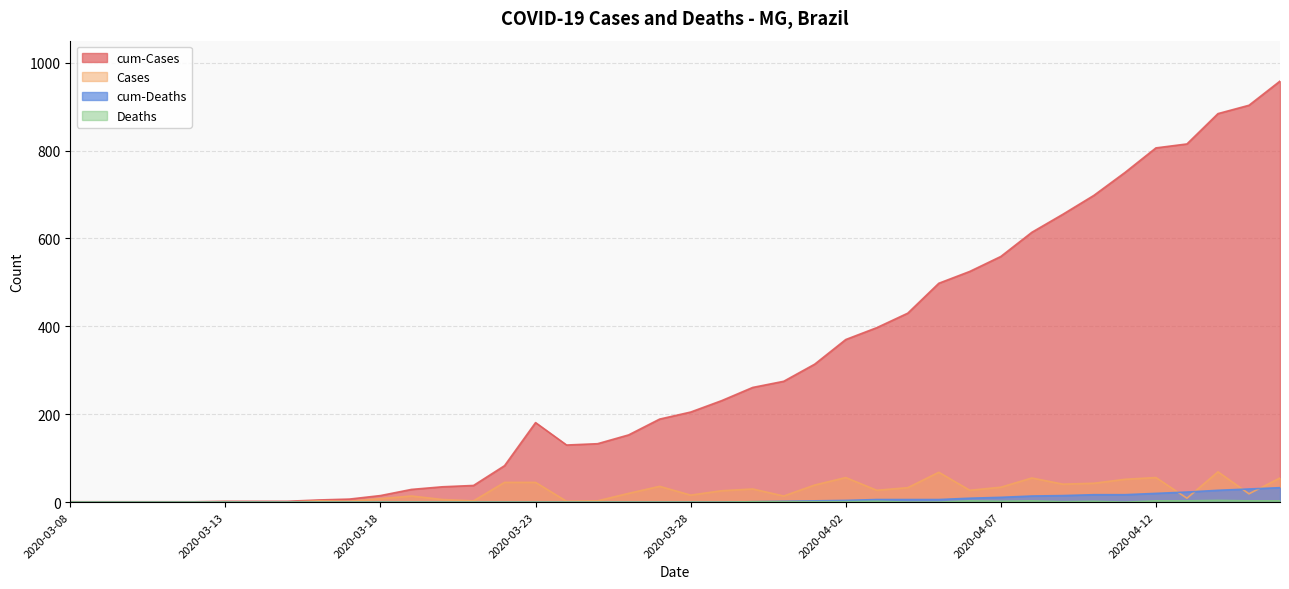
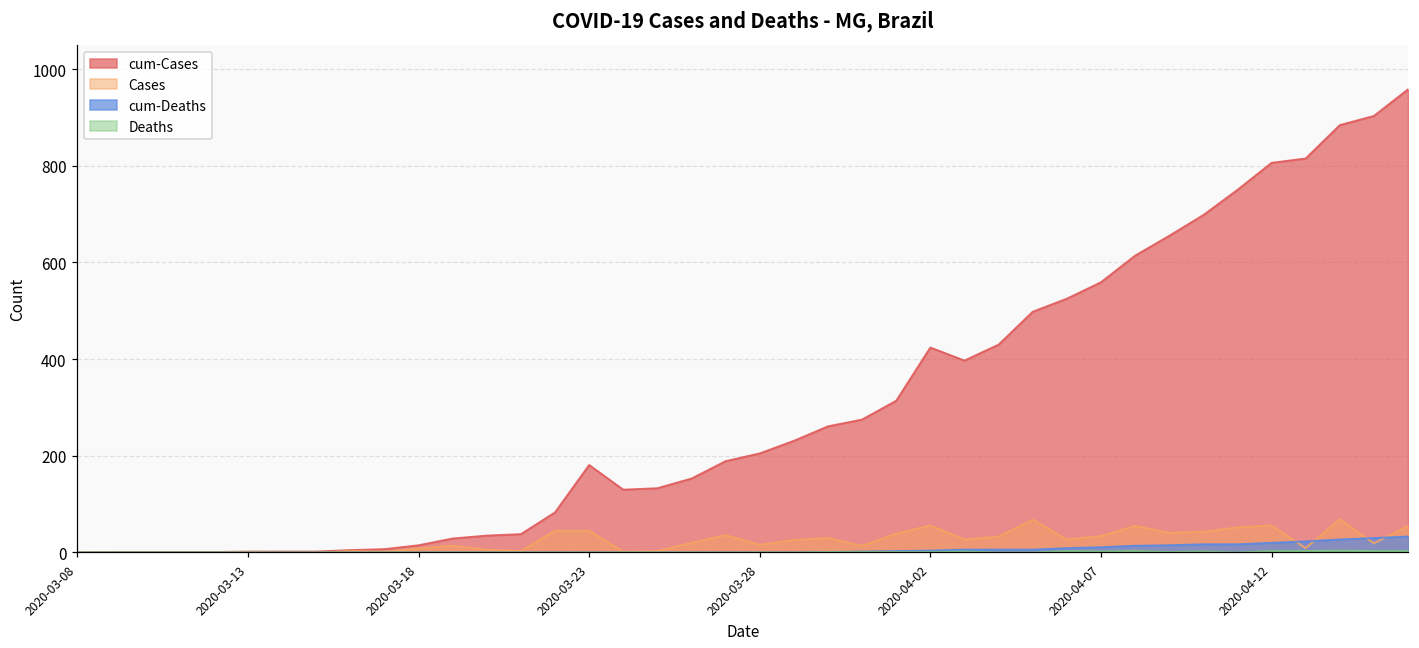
cum-Cases, 2020-04-02: 370 -> 420
